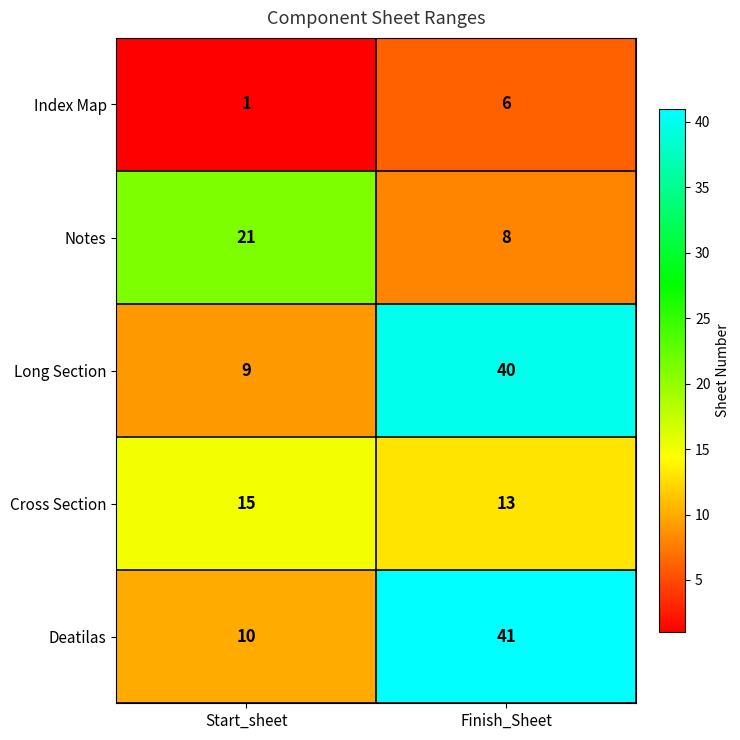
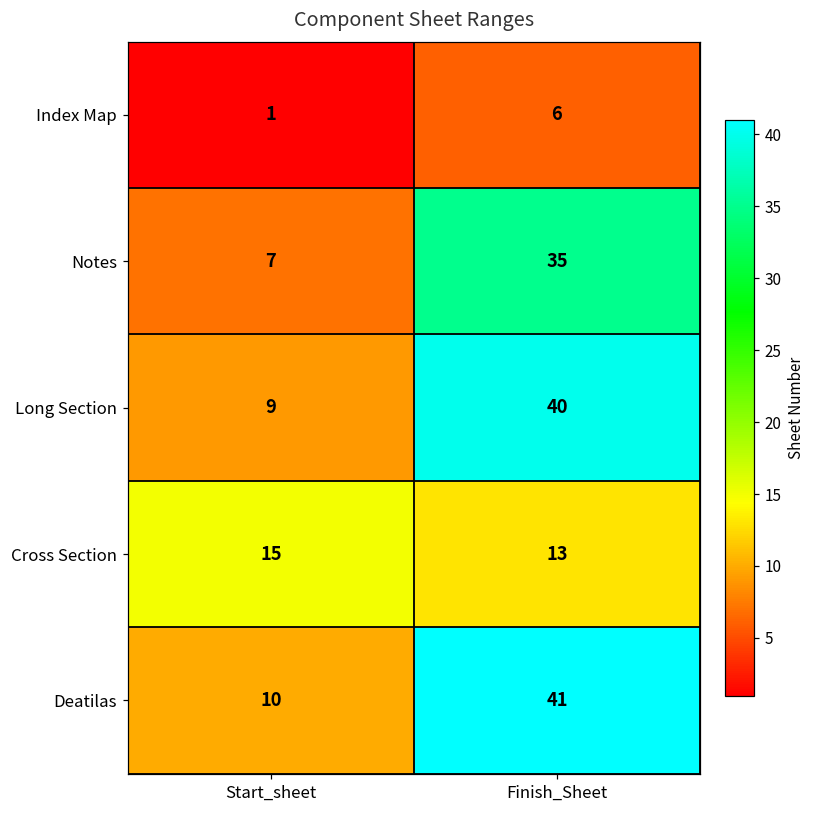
Notes, Start_sheet: 21 -> 7
Notes, Finish_Sheet: 8 -> 35
